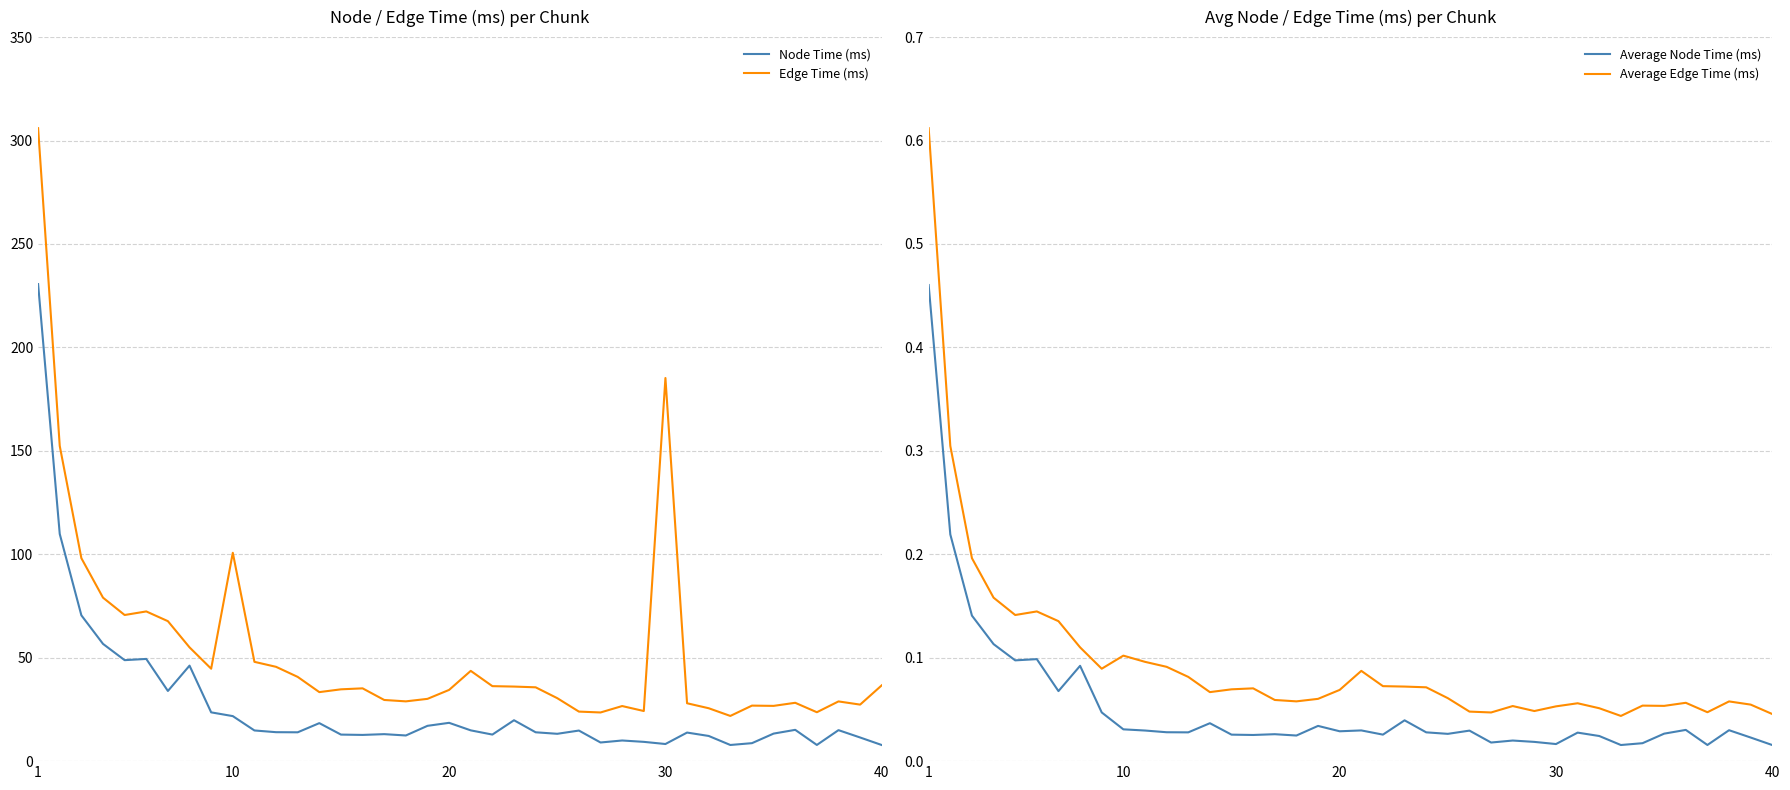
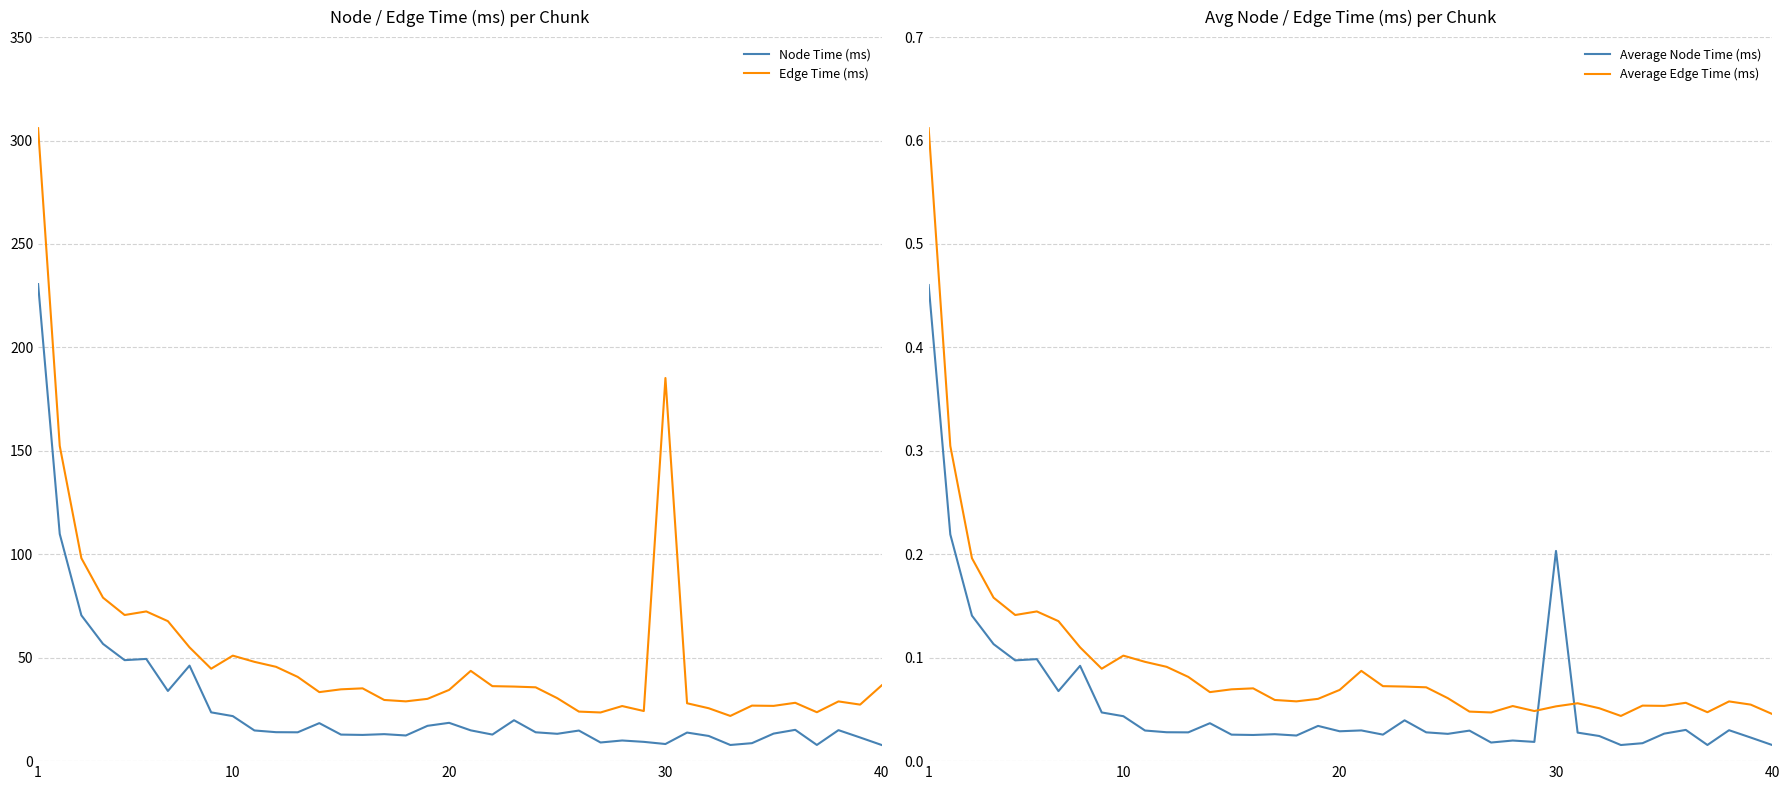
Node / Edge Time (ms) per Chunk, Edge Time (ms), 10: 101 -> 51
Avg Node / Edge Time (ms) per Chunk, Average Node Time (ms), 10: 0.031 -> 0.043
Avg Node / Edge Time (ms) per Chunk, Average Node Time (ms), 30: 0.017 -> 0.203
